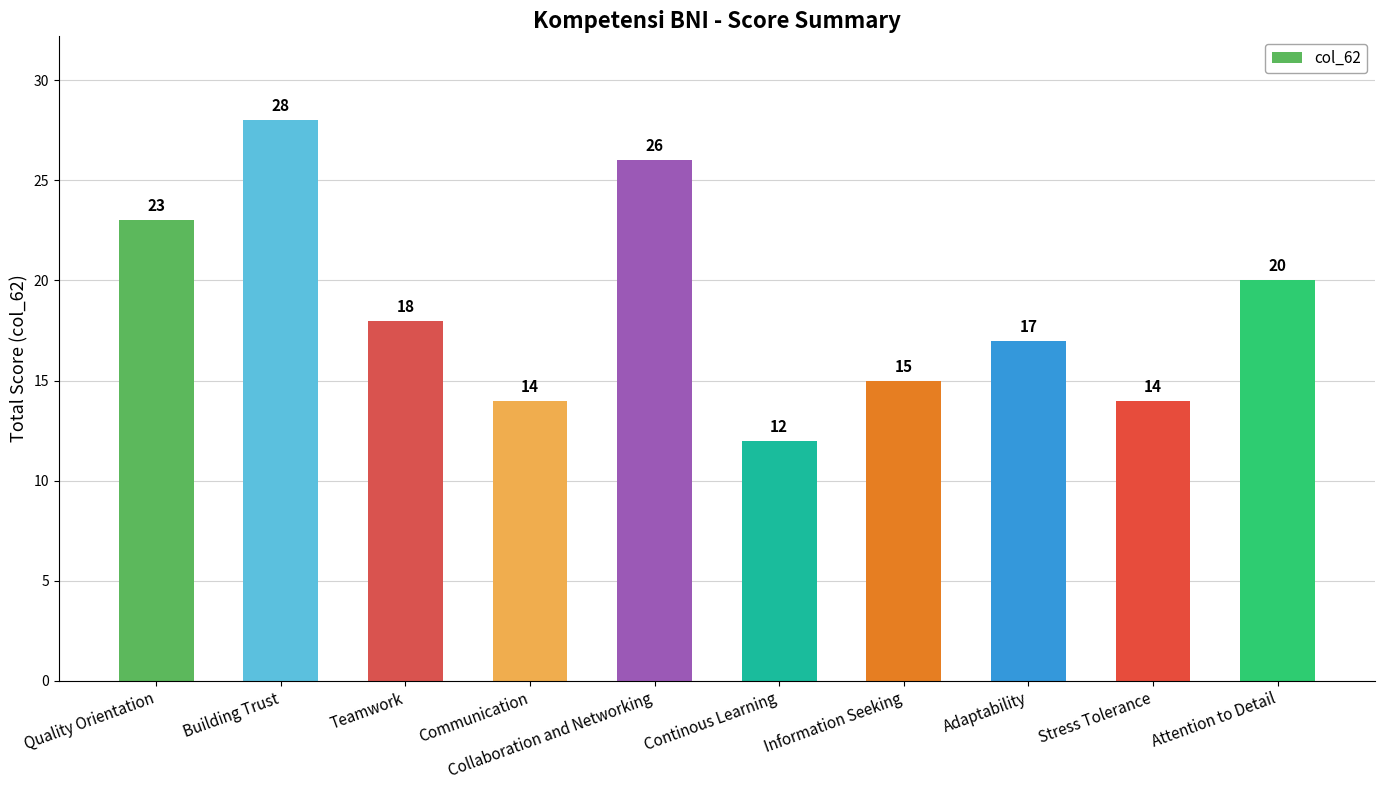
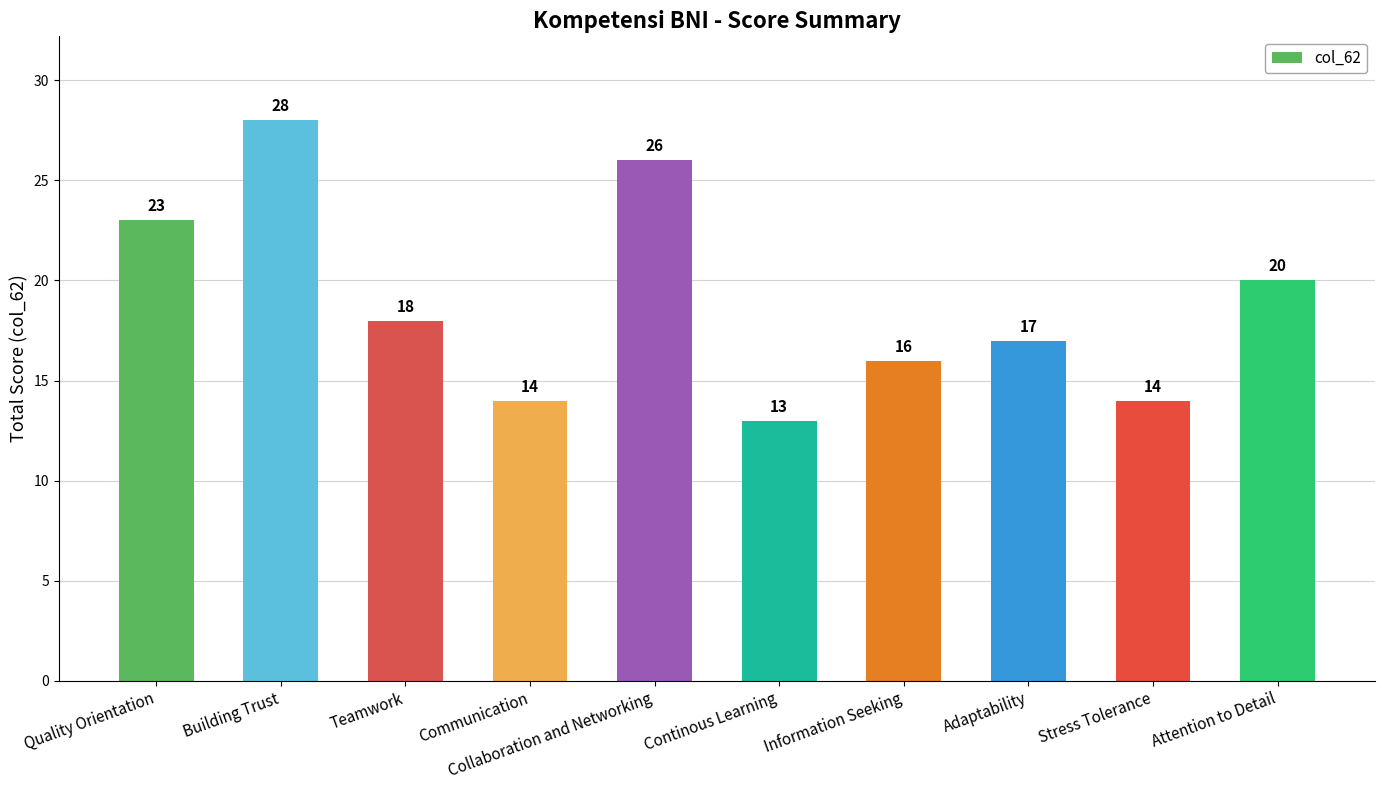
Continous Learning: 12 -> 13
Information Seeking: 15 -> 16
